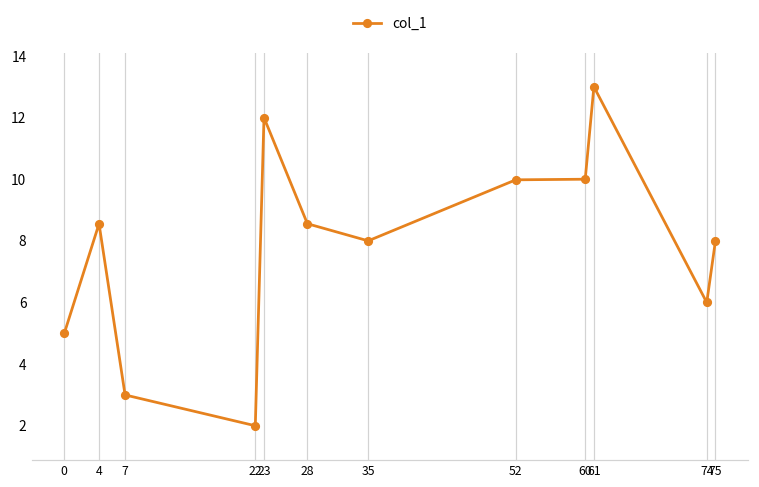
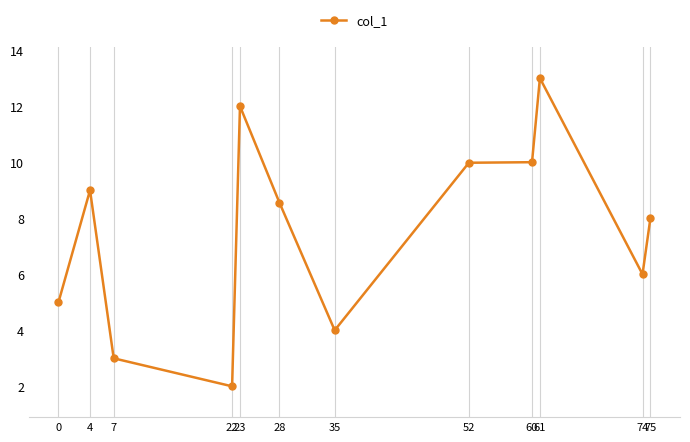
4: 8.6 -> 9.0
35: 8 -> 4
